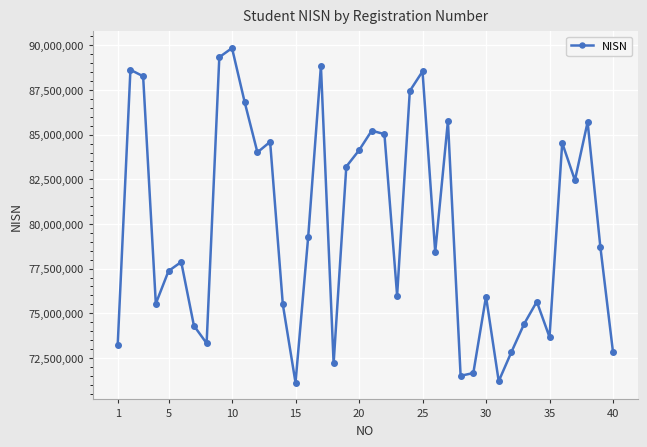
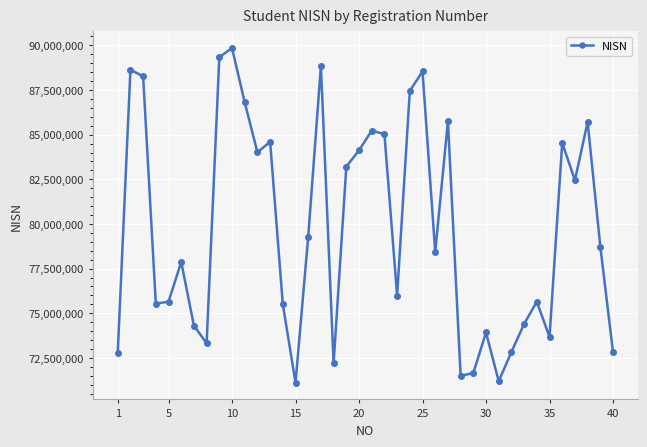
1: 73,200,000 -> 72,800,000
5: 77,400,000 -> 75,600,000
30: 75,900,000 -> 73,900,000
